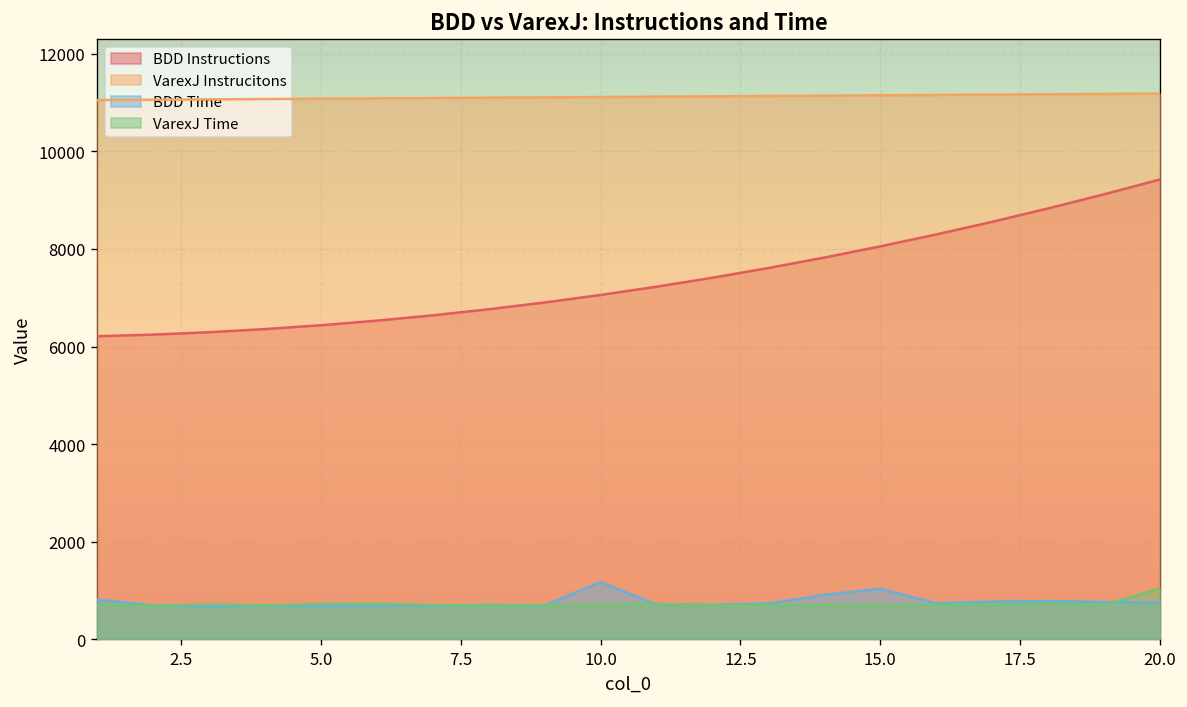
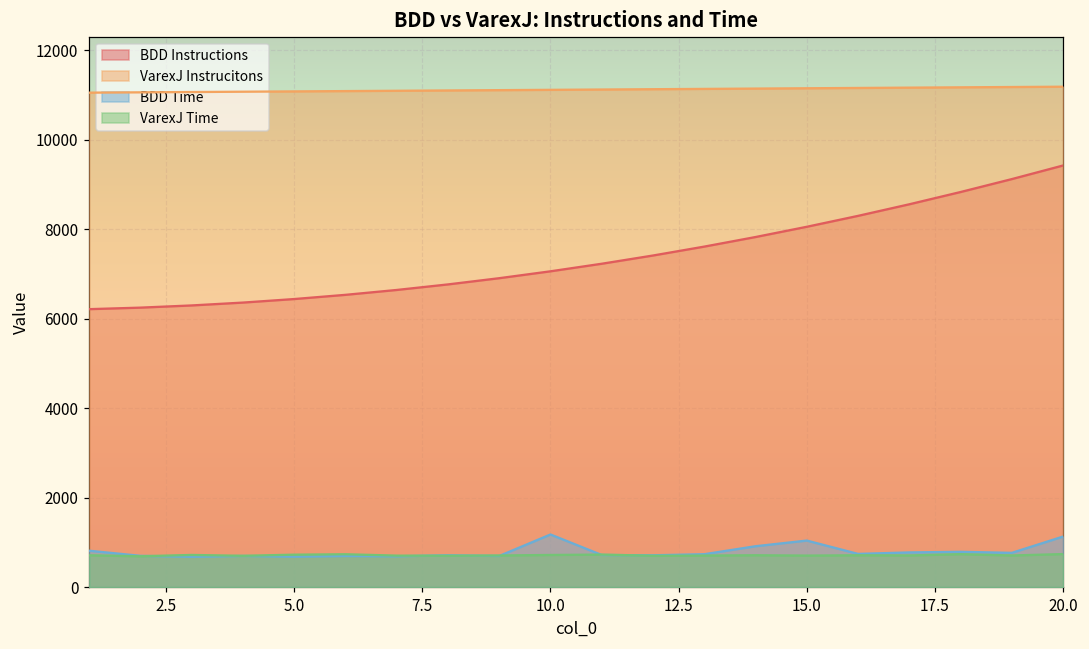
BDD Time, 20.0: 800 -> 1100
VarexJ Time, 20.0: 1000 -> 700
